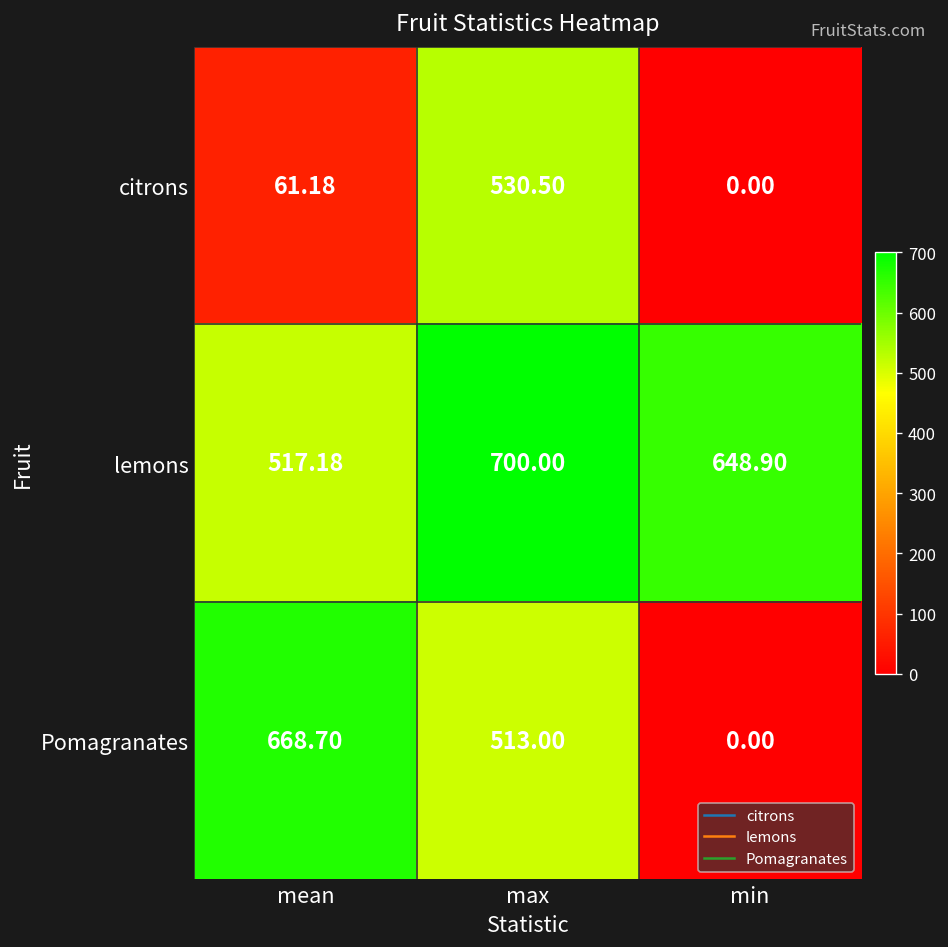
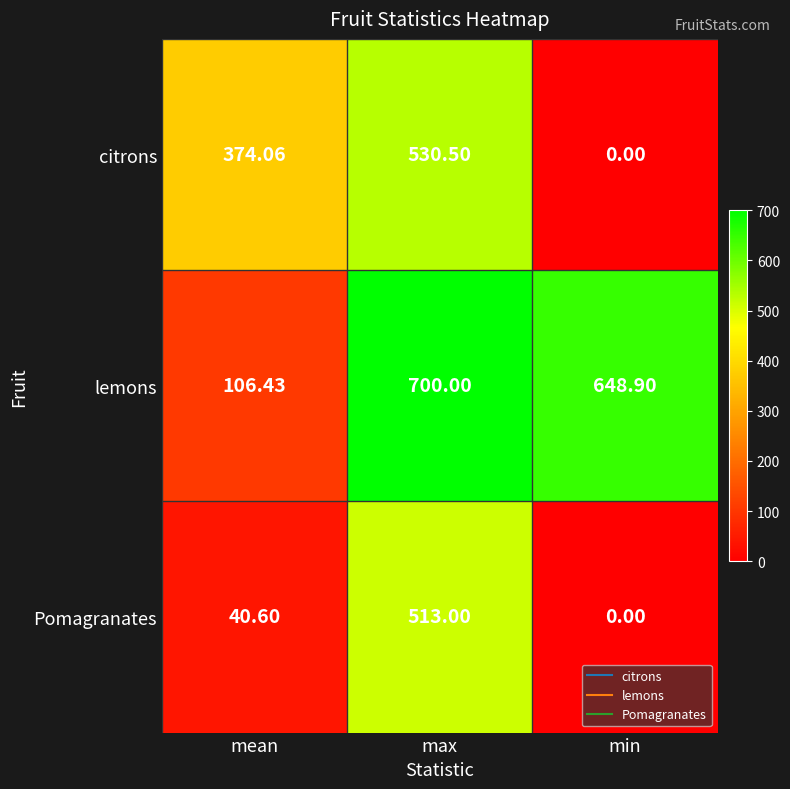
citrons, mean: 61.18 -> 374.06
lemons, mean: 517.18 -> 106.43
Pomagranates, mean: 668.70 -> 40.60
